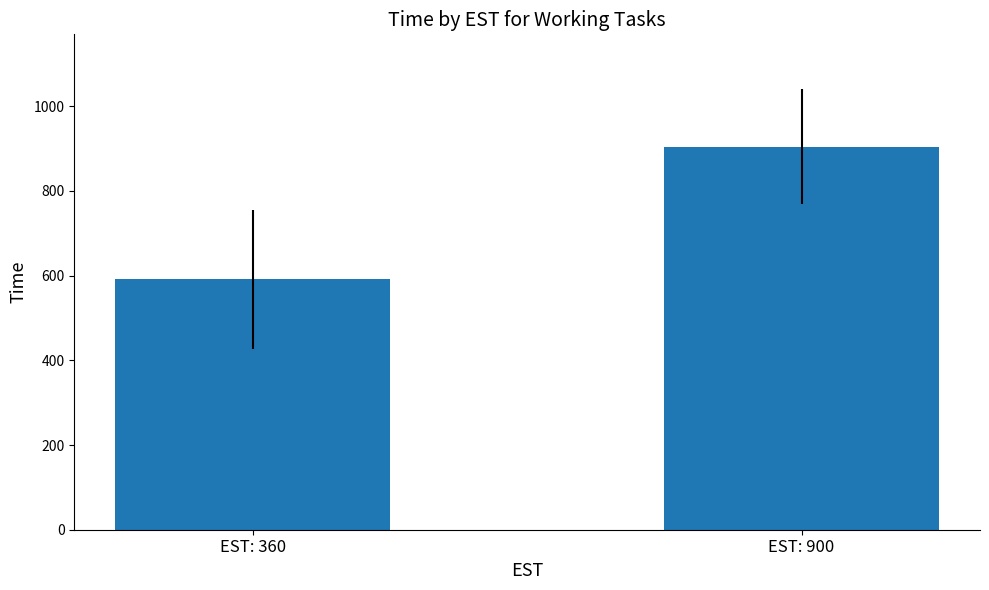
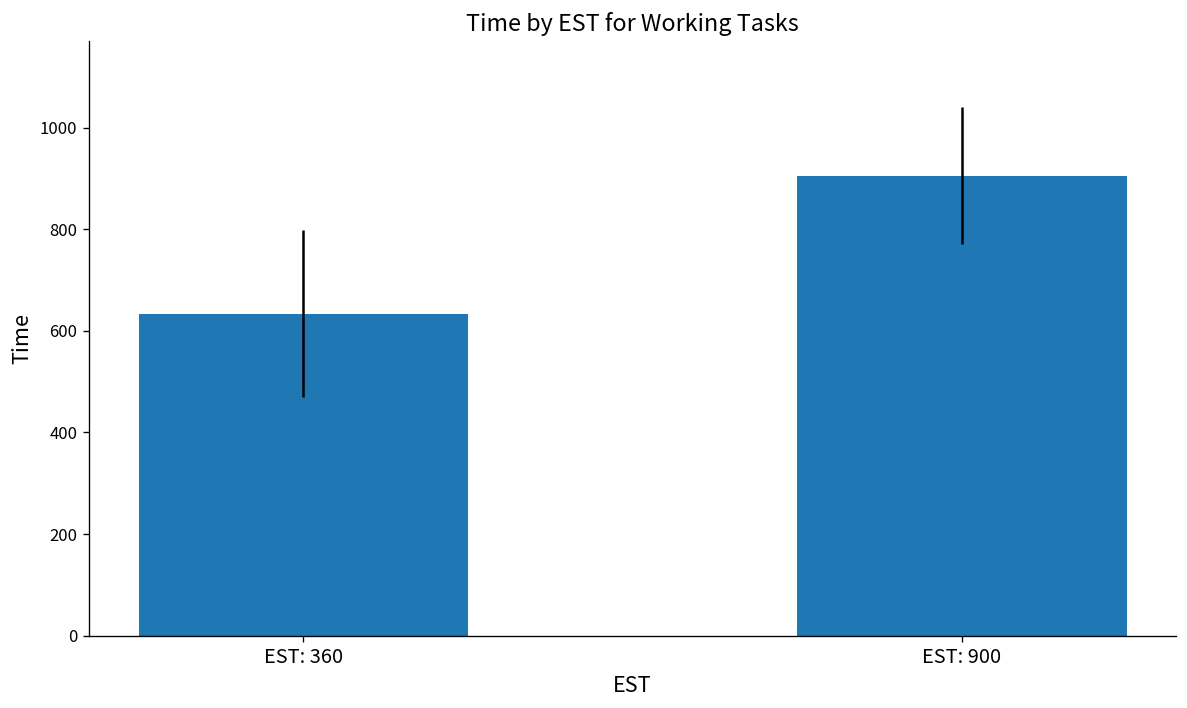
EST: 360: 590 -> 630
